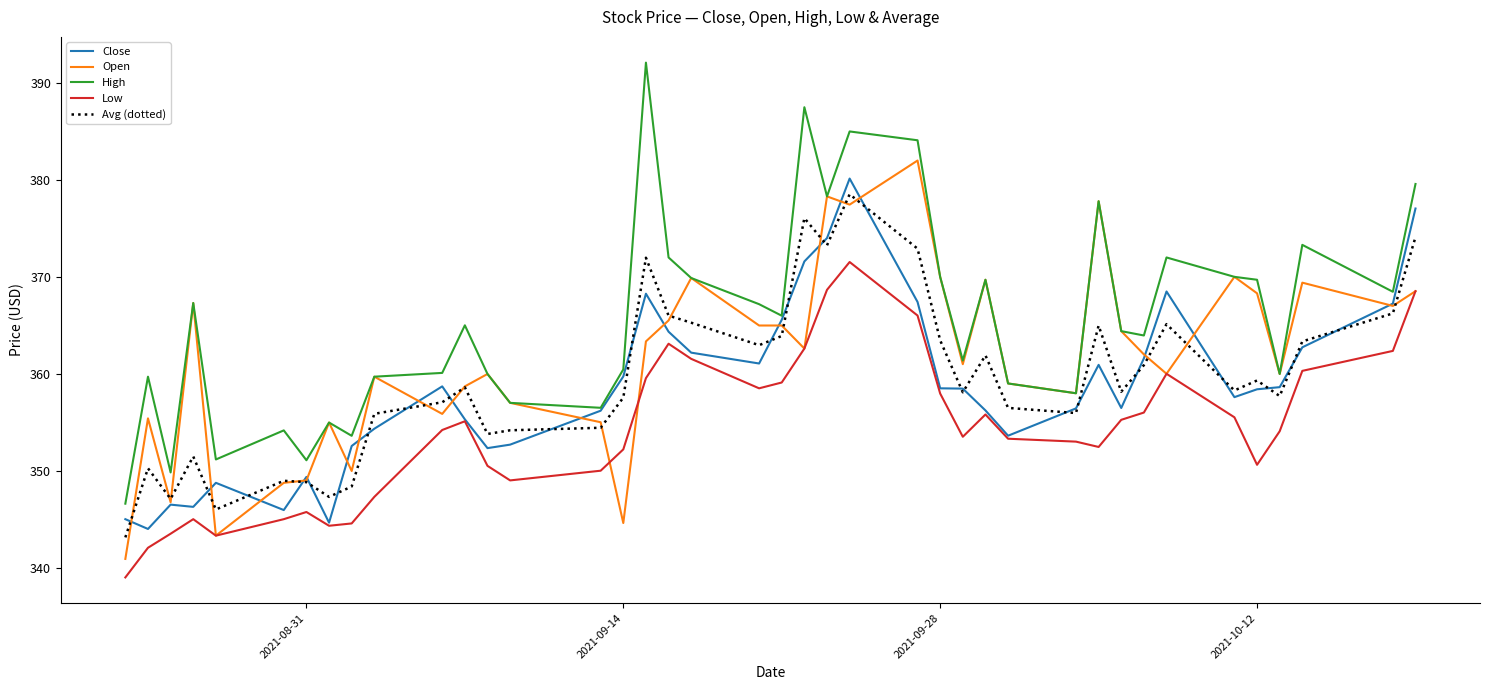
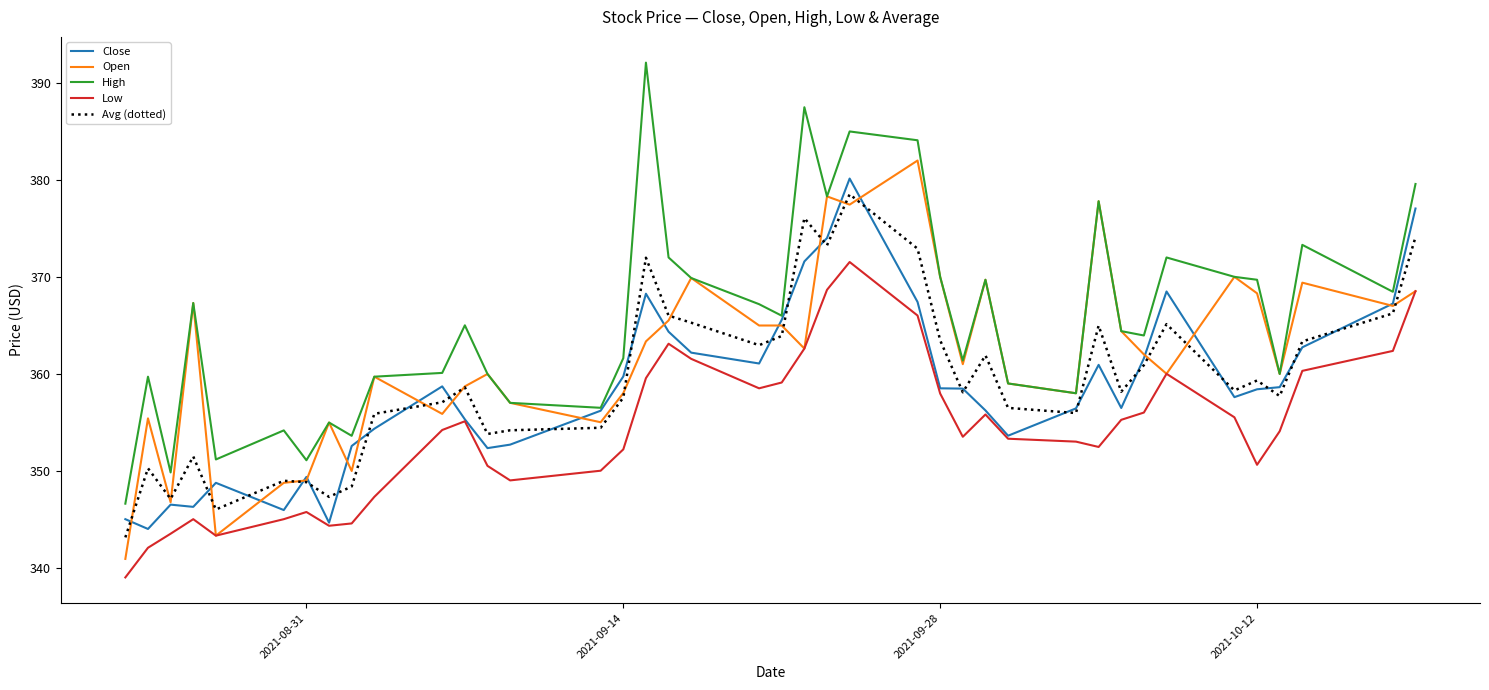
Open, 2021-09-14: 345 -> 358
High, 2021-09-14: 360 -> 362
